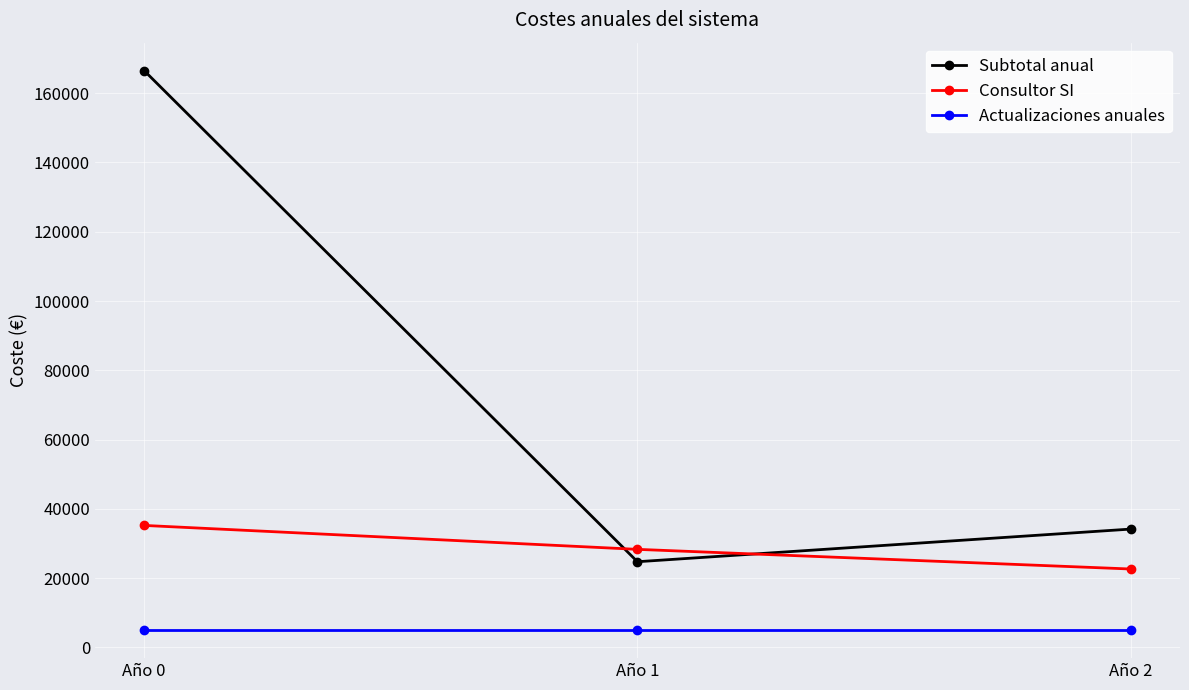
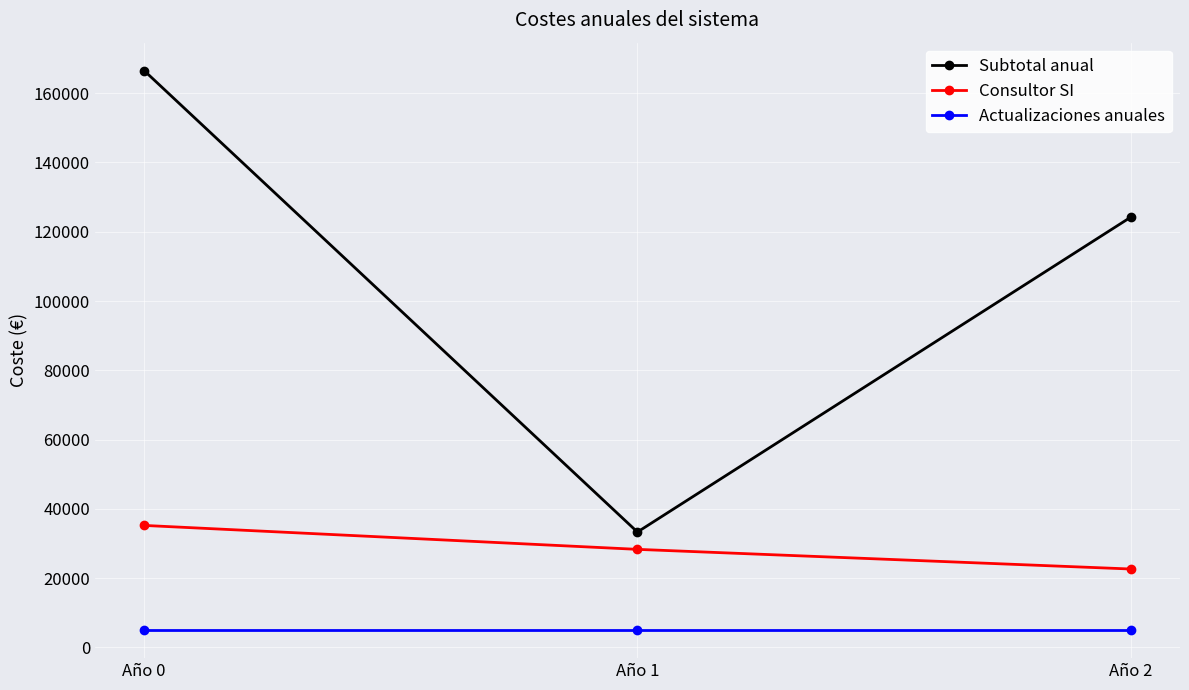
Subtotal anual, Año 1: 25000 -> 33000
Subtotal anual, Año 2: 34000 -> 124000
